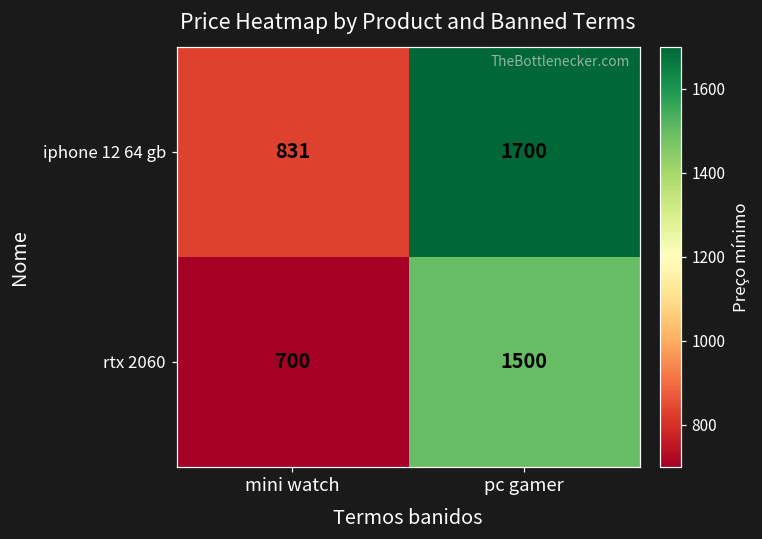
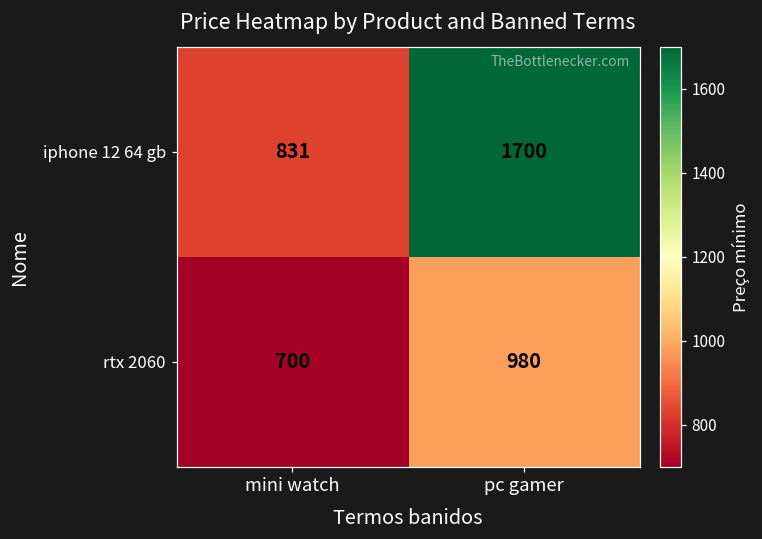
rtx 2060, pc gamer: 1500 -> 980
